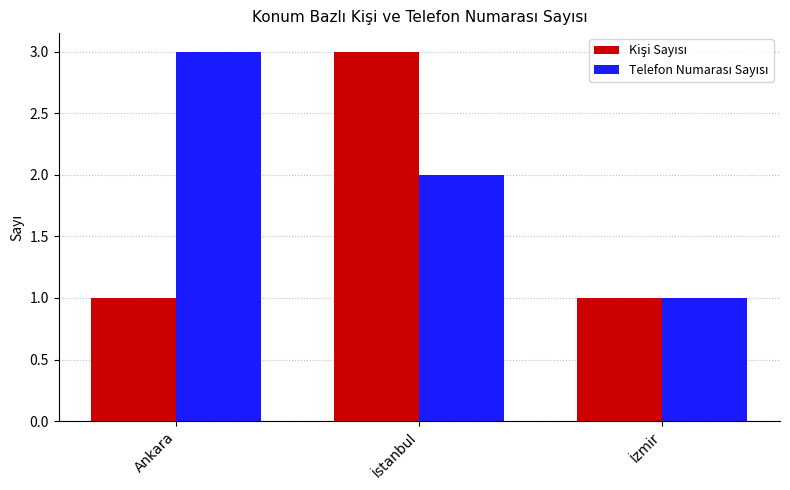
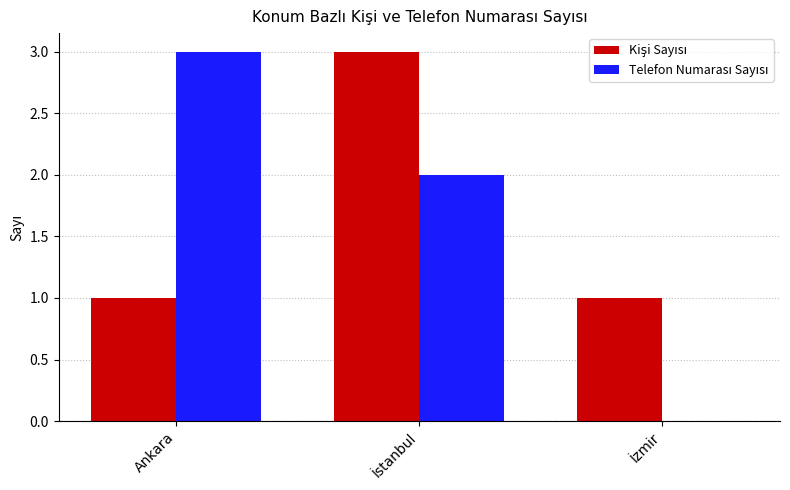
Telefon Numarası Sayısı, İzmir: 1 -> 0
